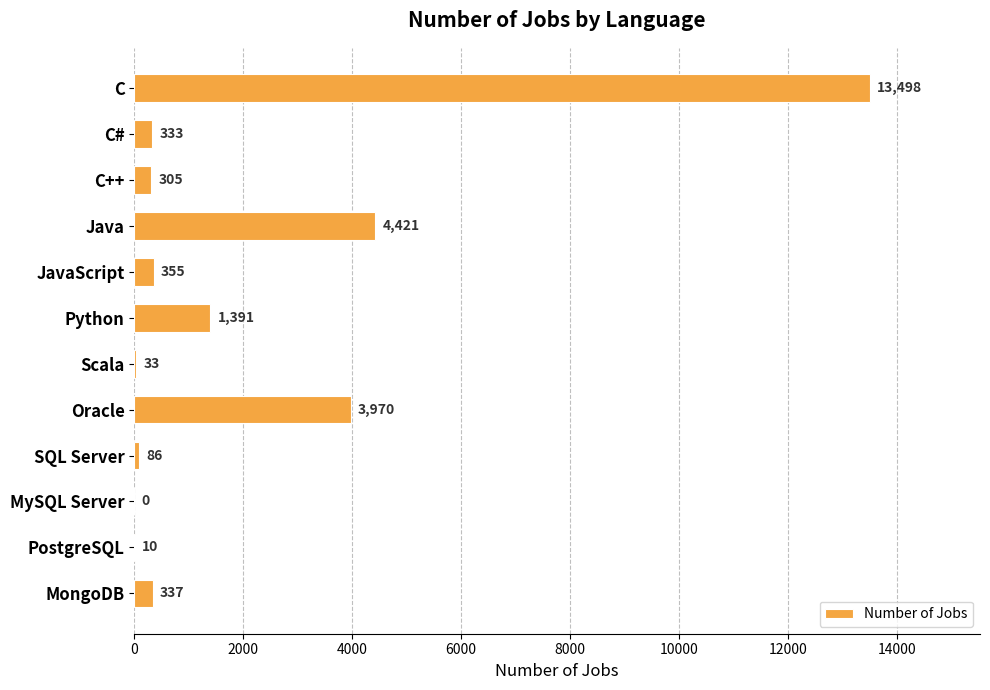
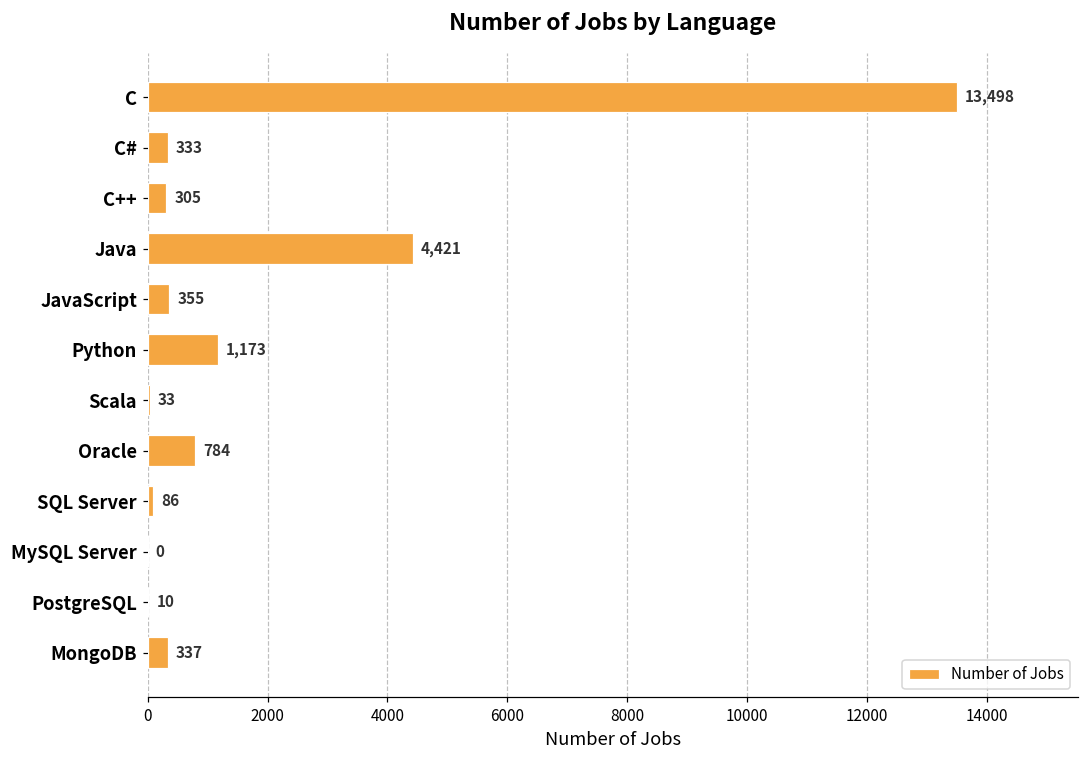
Python: 1,391 -> 1,173
Oracle: 3,970 -> 784
